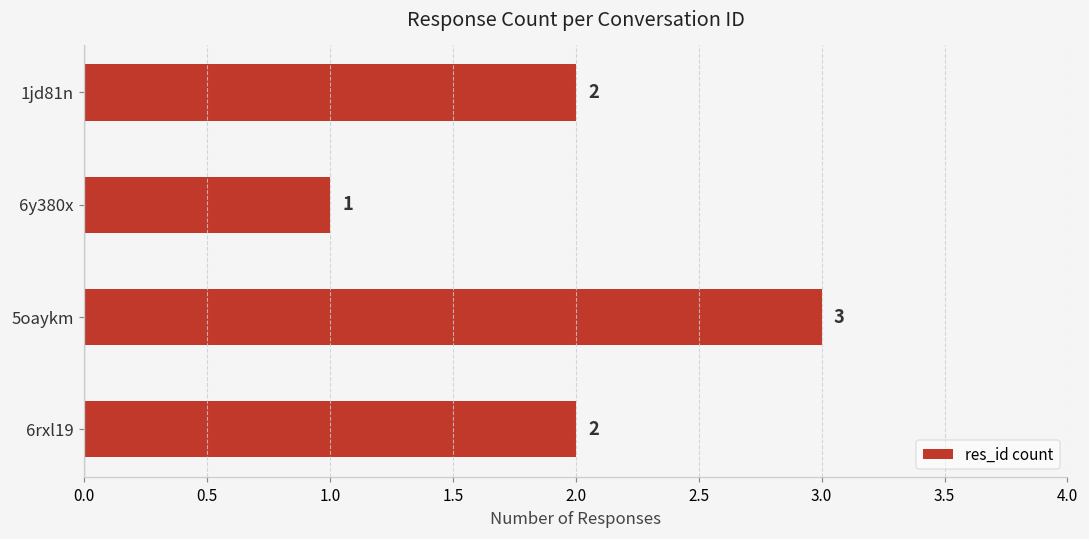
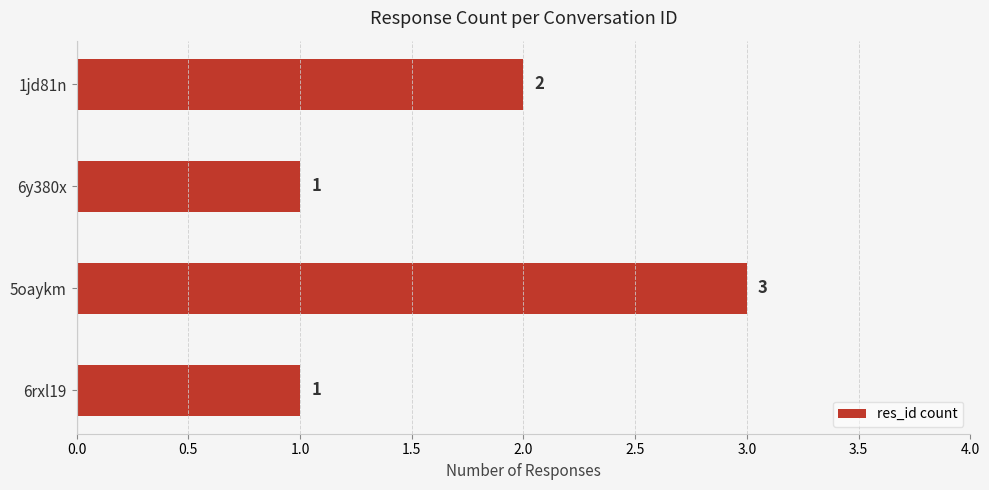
6rxl19: 2 -> 1
